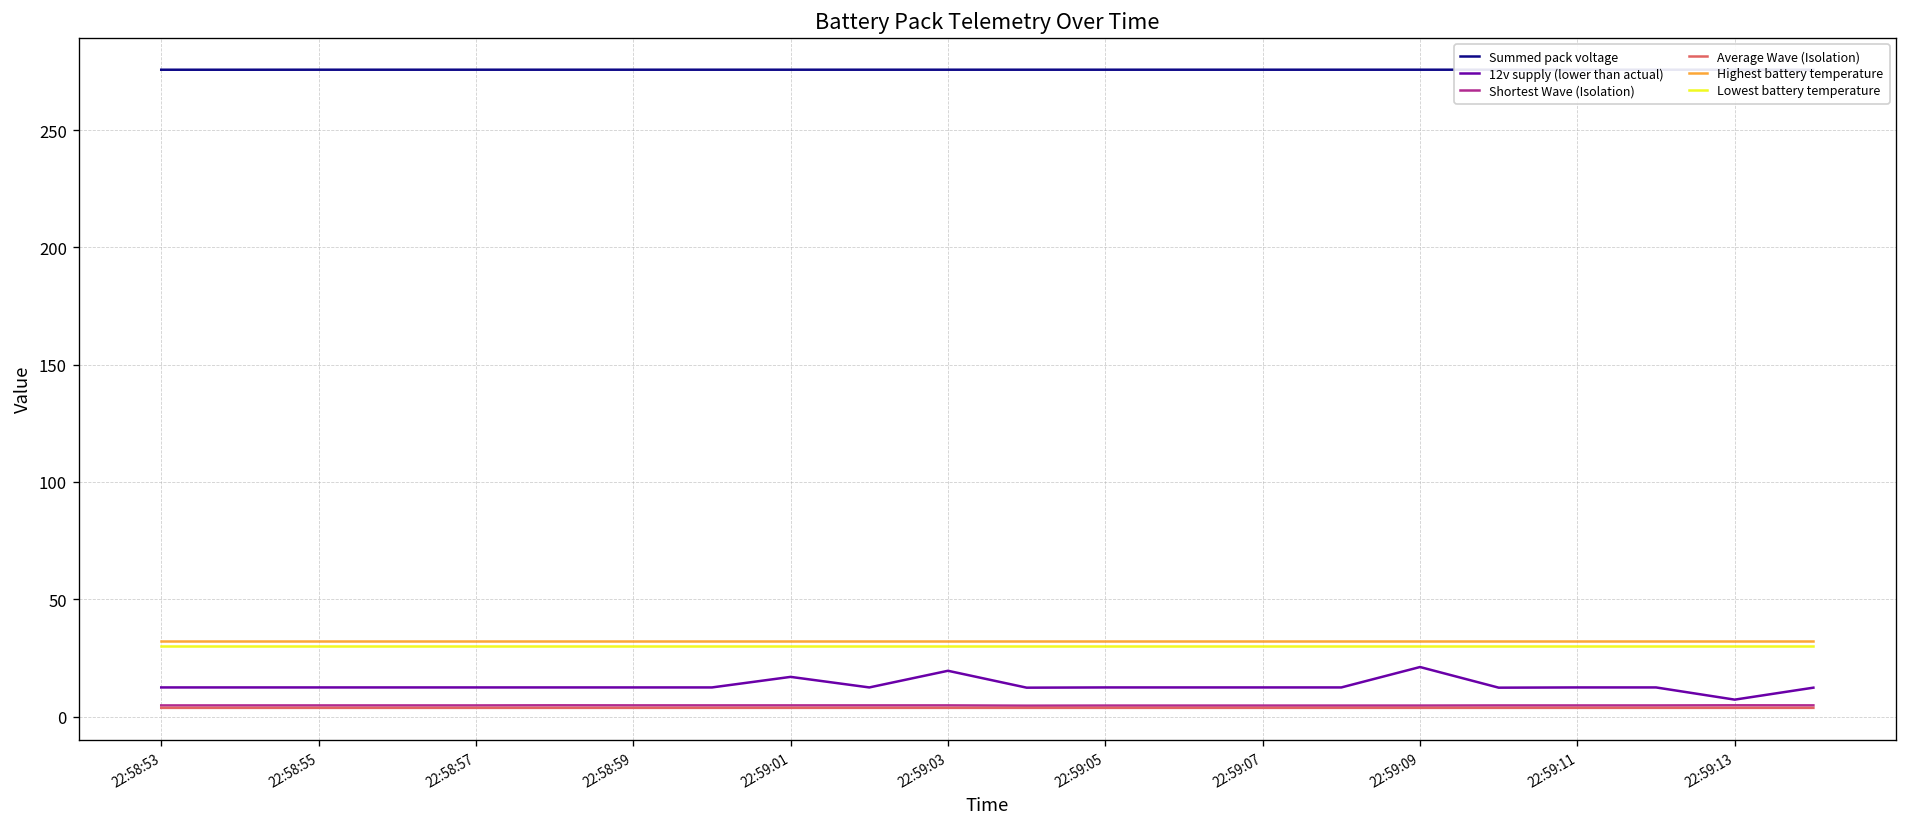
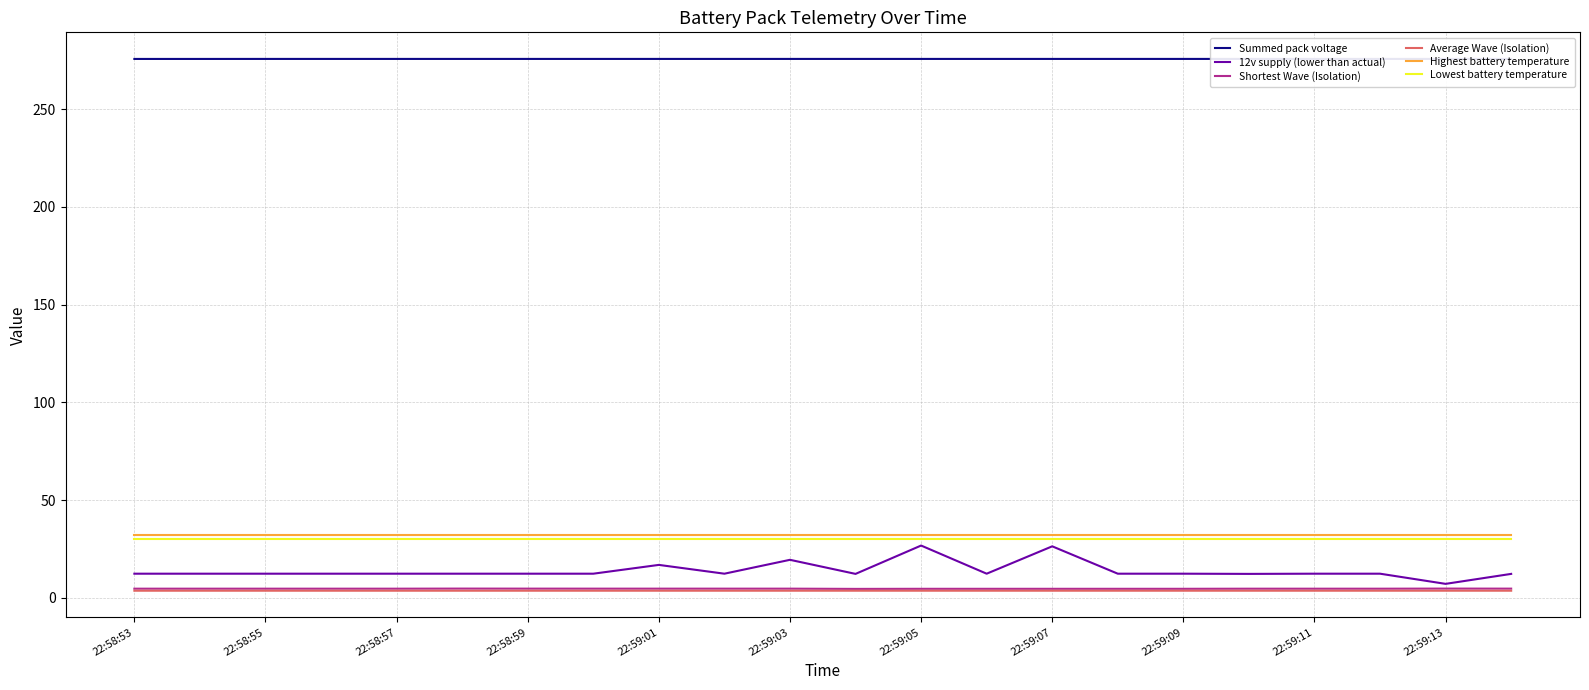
12v supply (lower than actual), 22:59:05: 12 -> 27
12v supply (lower than actual), 22:59:07: 12 -> 26
12v supply (lower than actual), 22:59:09: 21 -> 12
